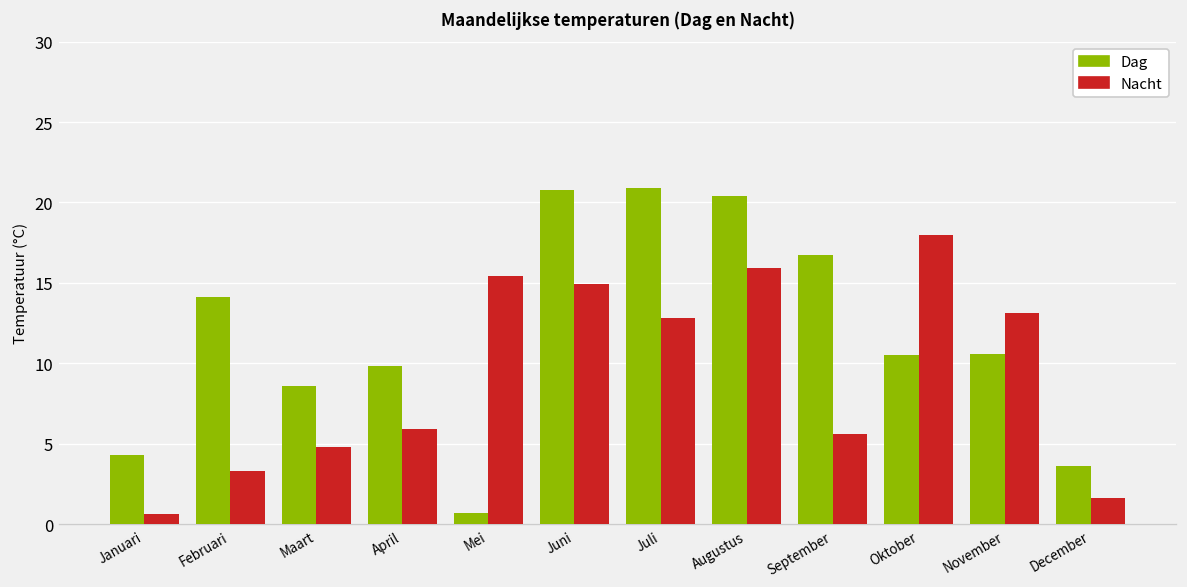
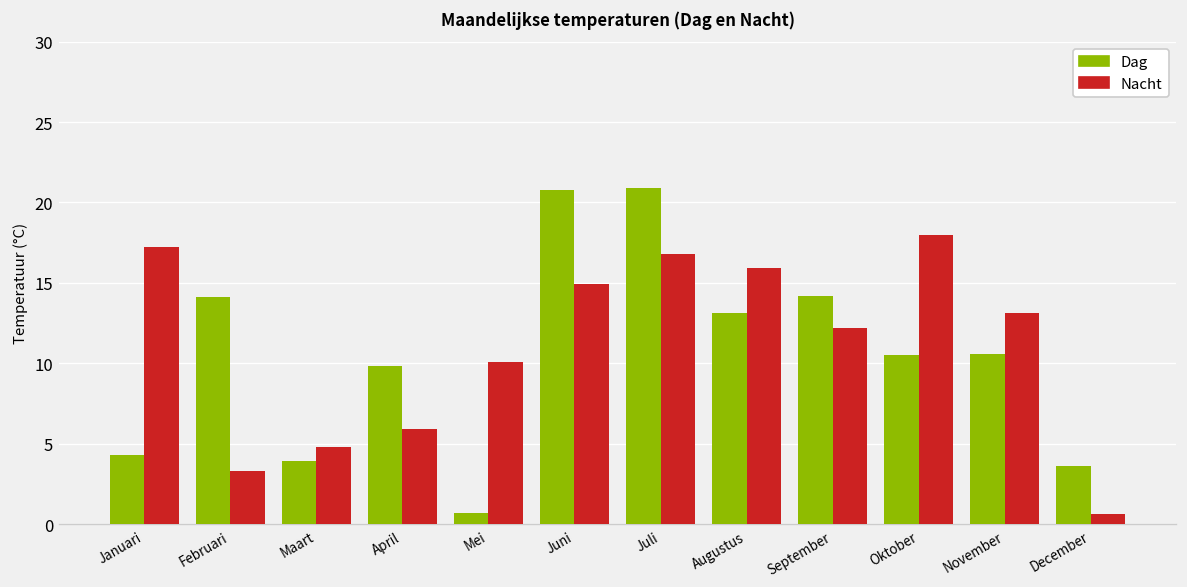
Nacht, Januari: 0.6 -> 17.2
Dag, Maart: 8.6 -> 3.9
Nacht, Mei: 15.4 -> 10.1
Nacht, Juli: 12.8 -> 16.8
Dag, Augustus: 20.4 -> 13.1
Dag, September: 16.7 -> 14.2
Nacht, September: 5.6 -> 12.2
Nacht, December: 1.6 -> 0.6
